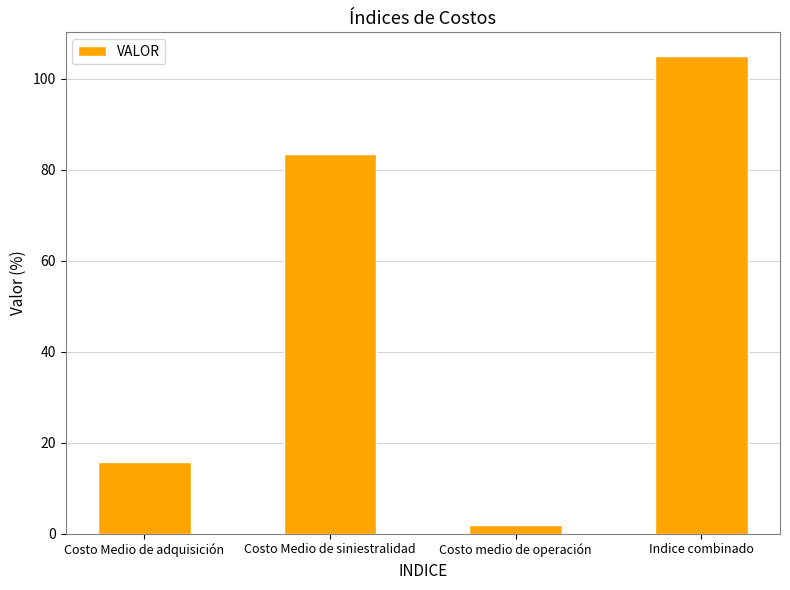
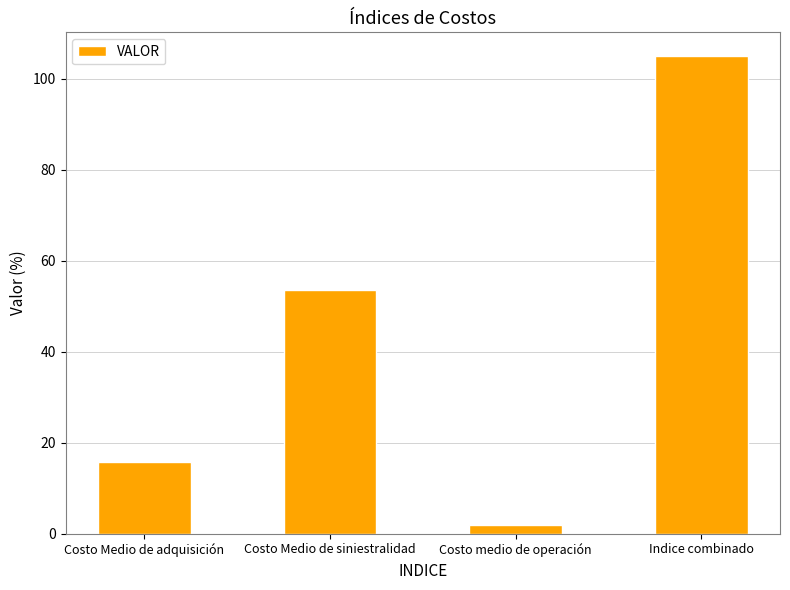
Costo Medio de siniestralidad: 84 -> 54
